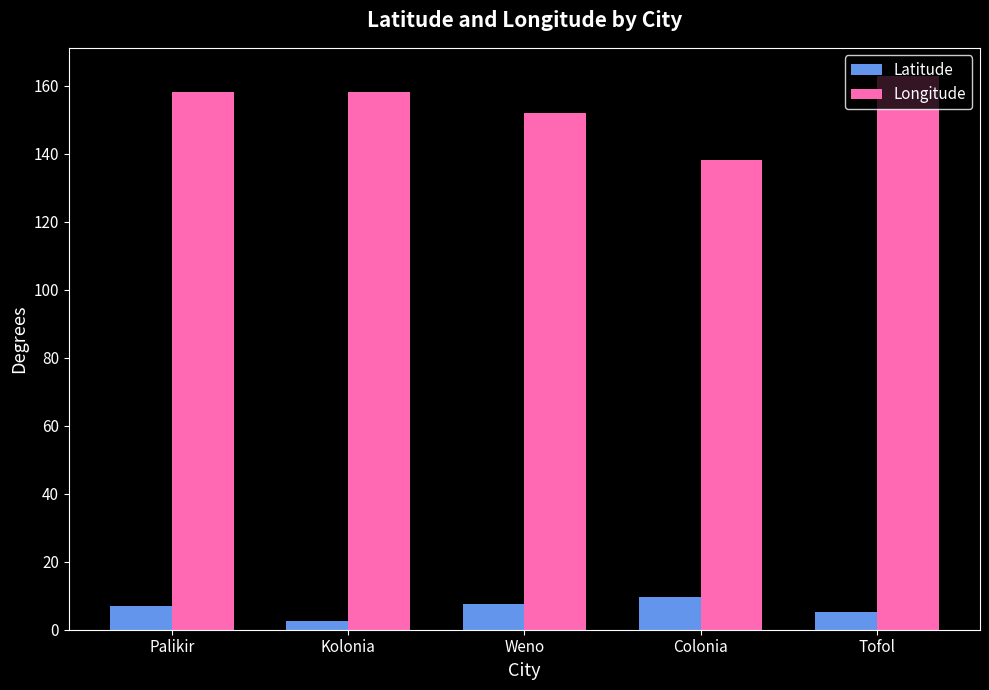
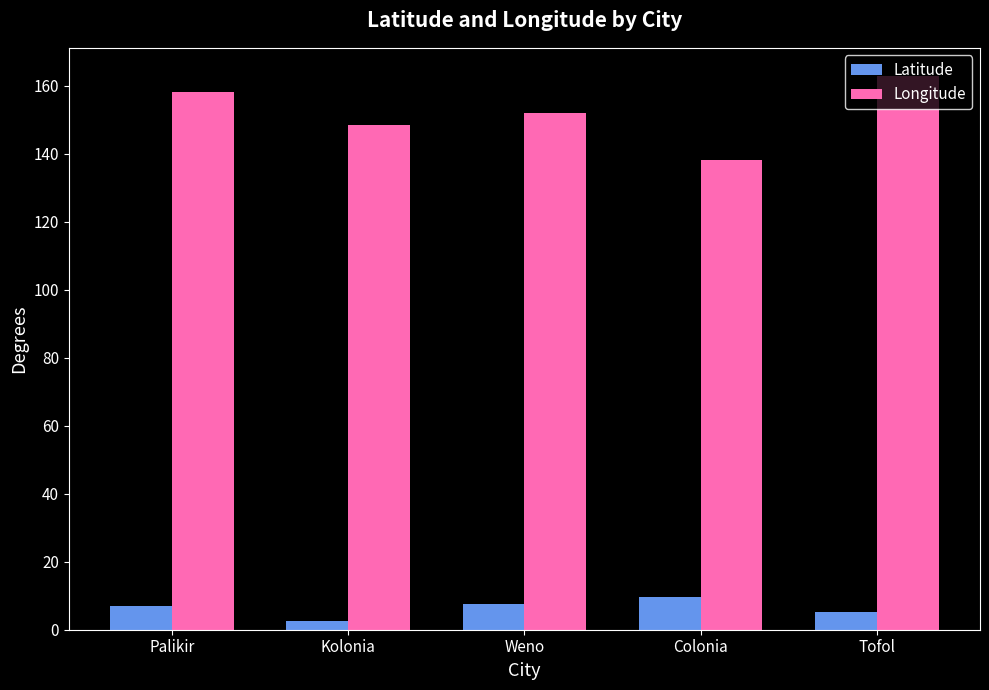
Longitude, Kolonia: 158 -> 148
